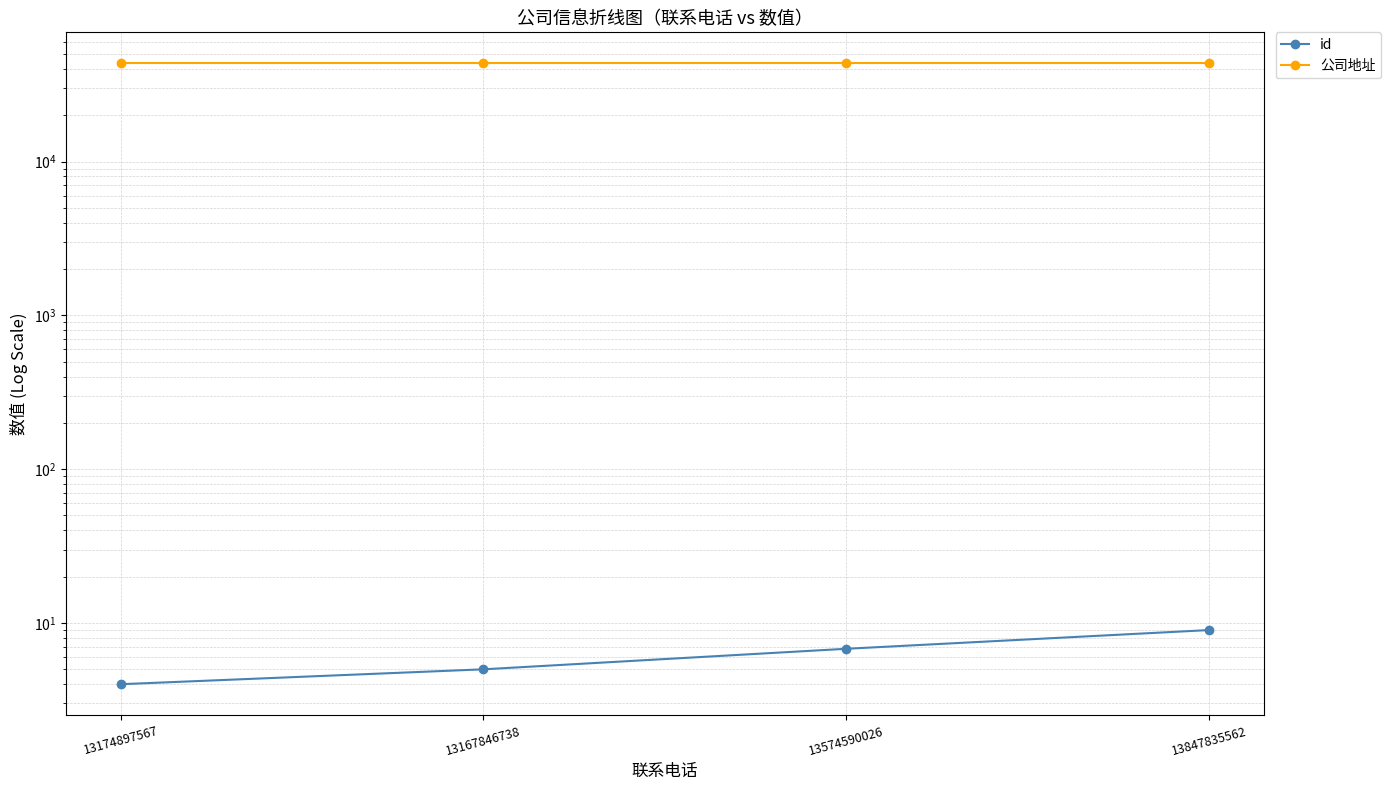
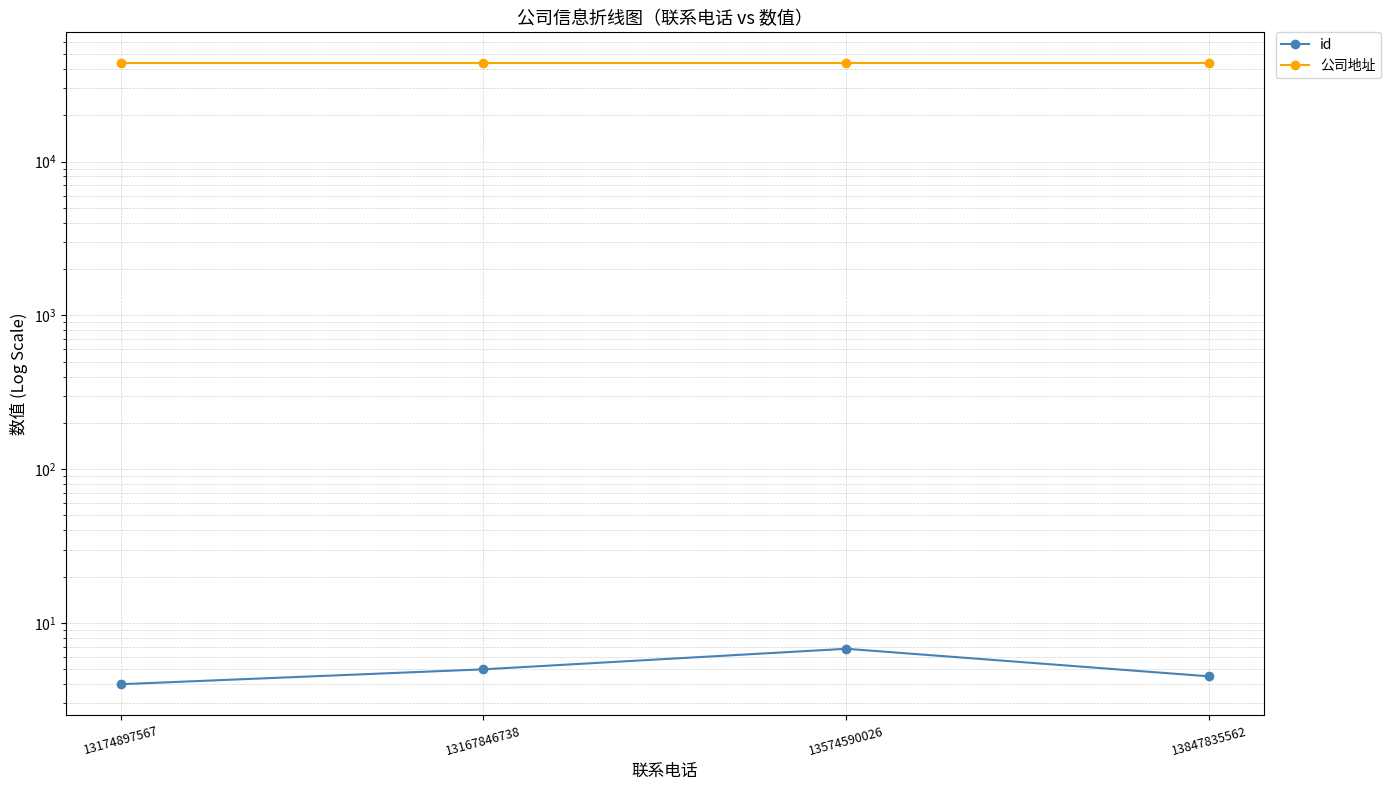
id, 13847835562: 9 -> 4.5
